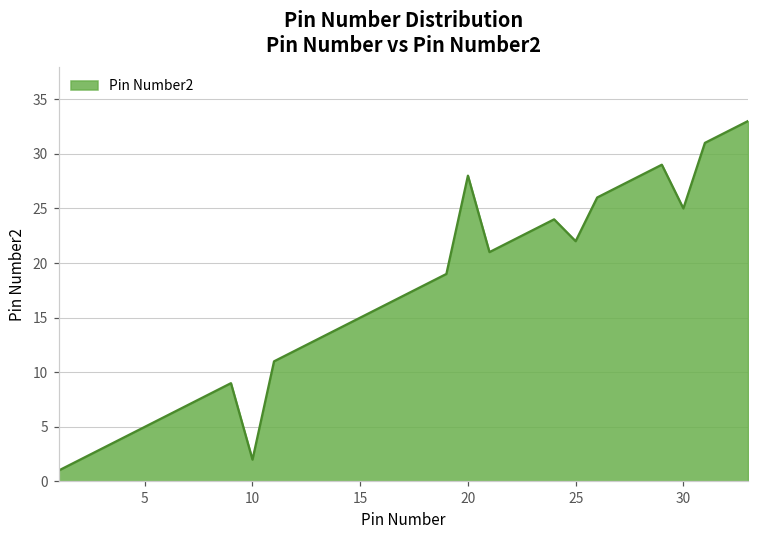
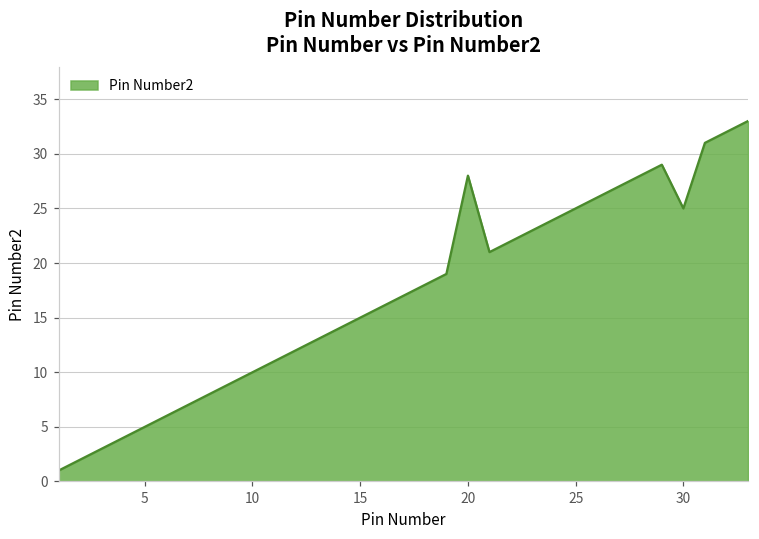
10: 2 -> 10
25: 22 -> 25
